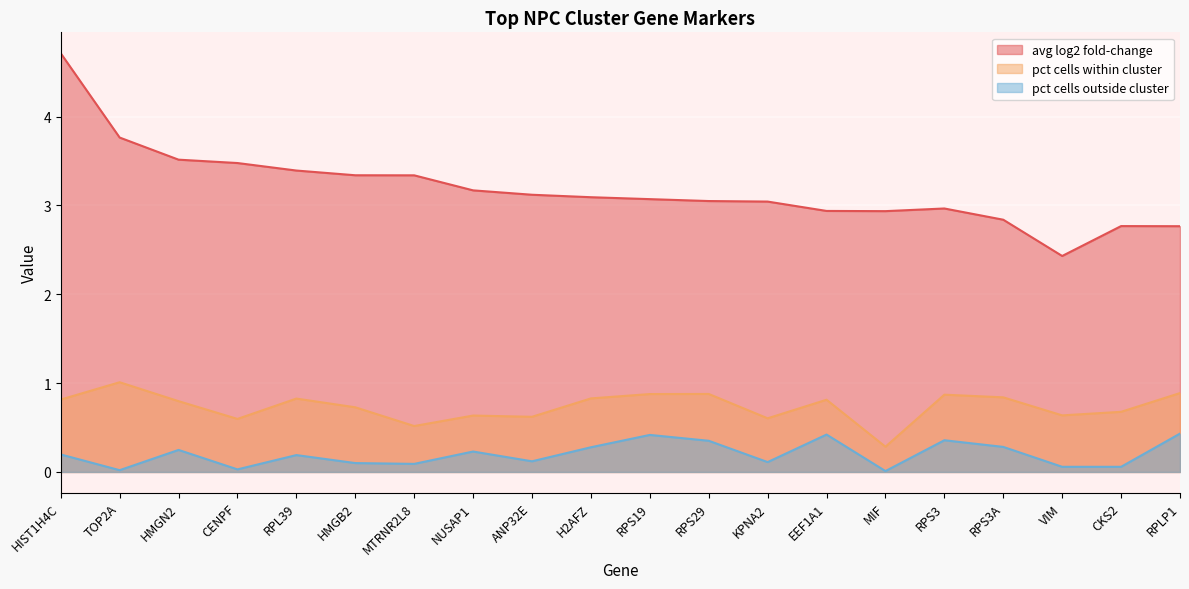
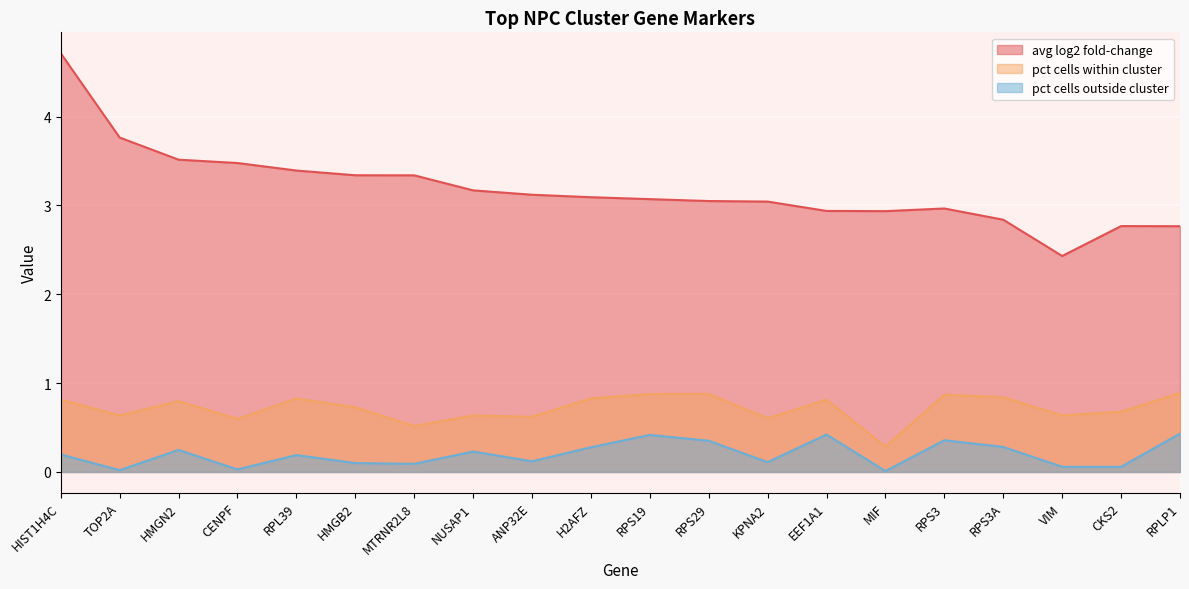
pct cells within cluster, TOP2A: 1.0 -> 0.6
